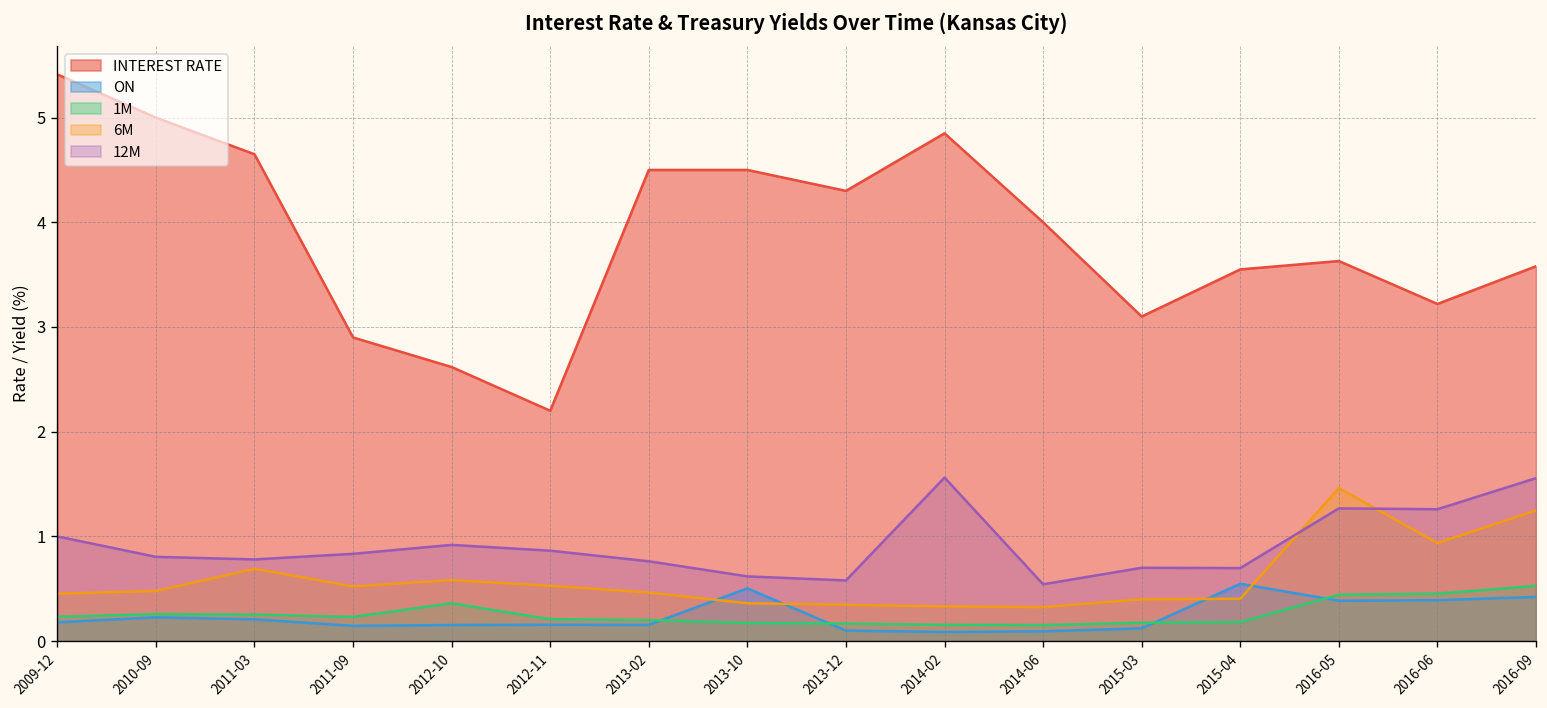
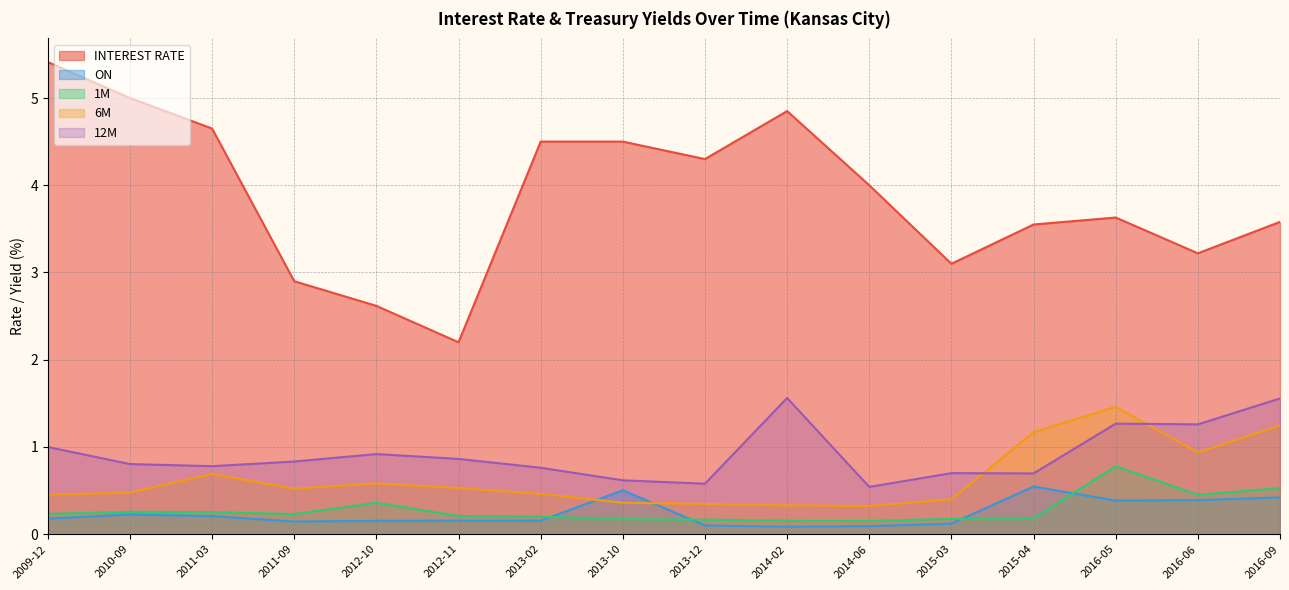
6M, 2015-04: 0.4 -> 1.2
1M, 2016-05: 0.4 -> 0.8
